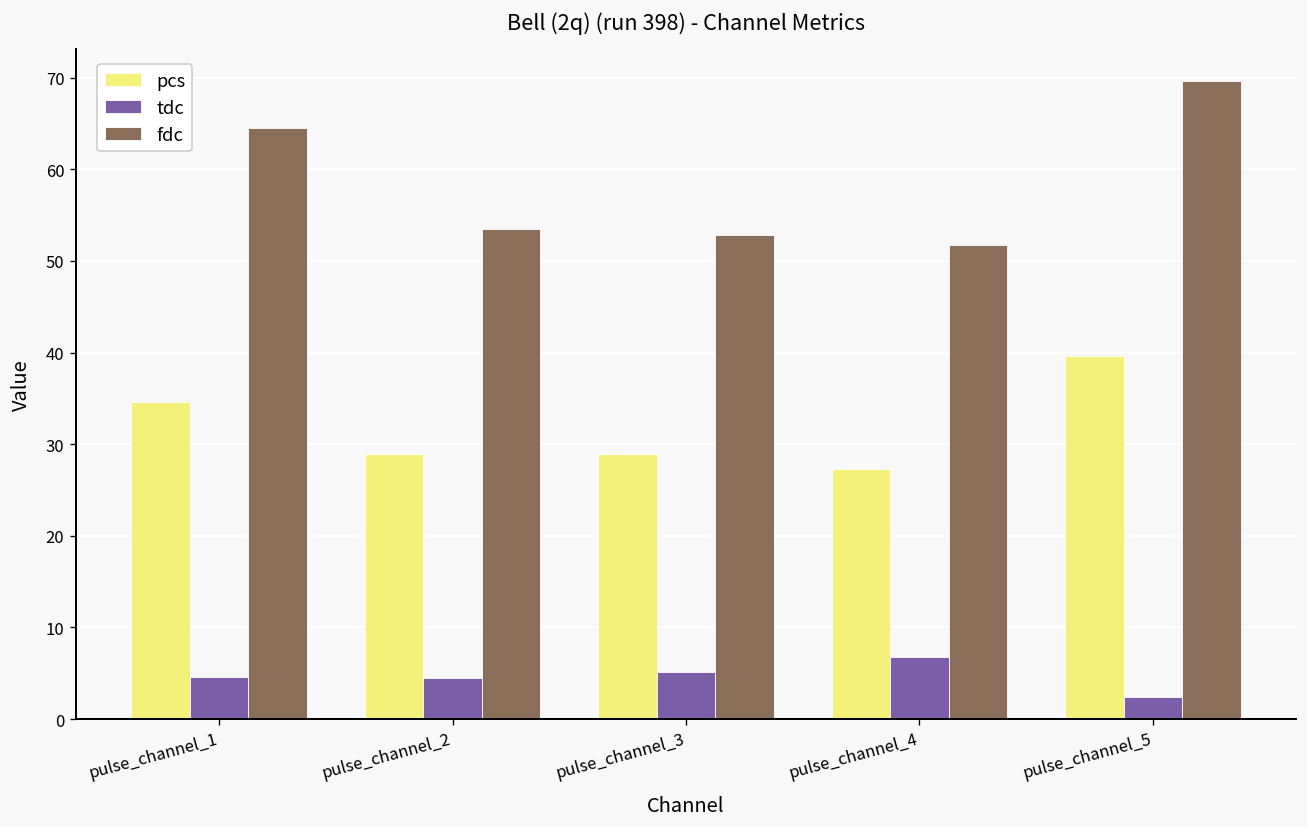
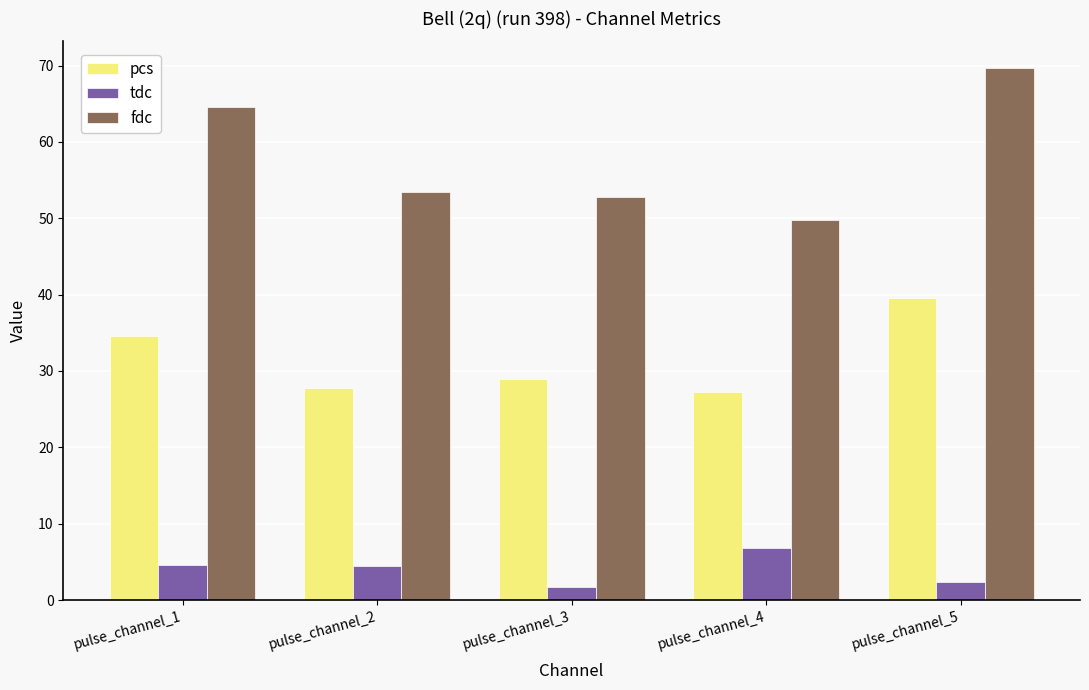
pcs, pulse_channel_2: 29 -> 28
tdc, pulse_channel_3: 5 -> 2
fdc, pulse_channel_4: 52 -> 50
